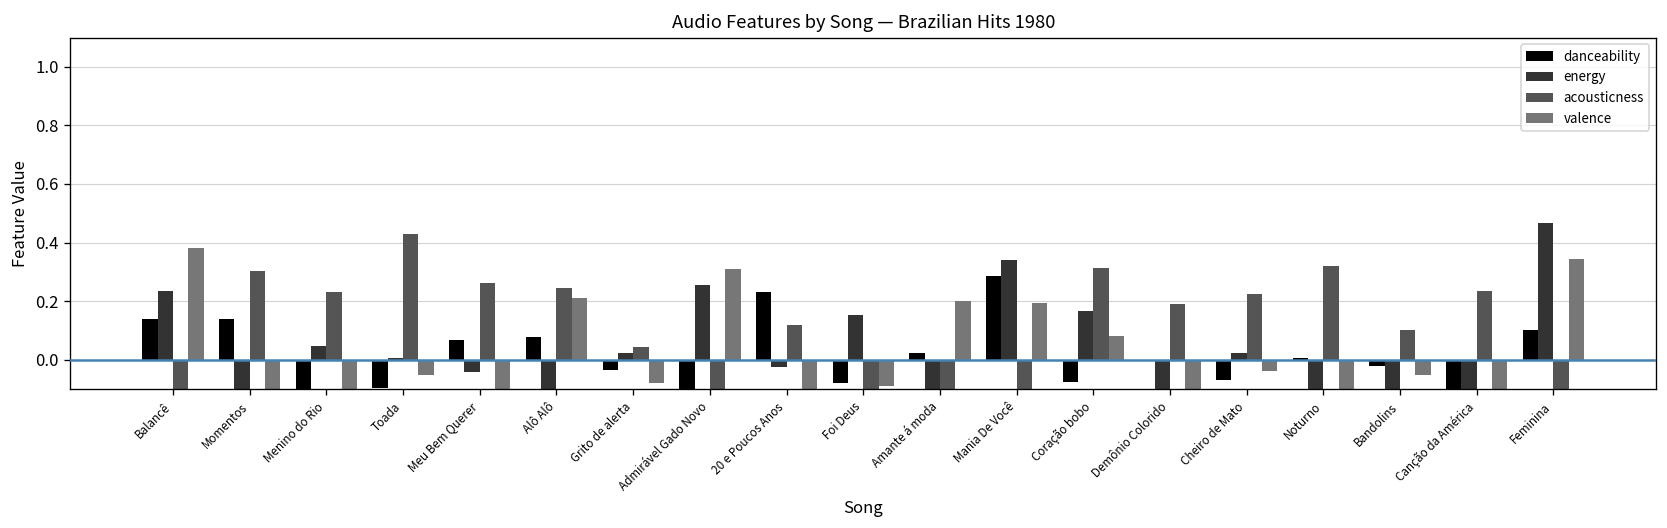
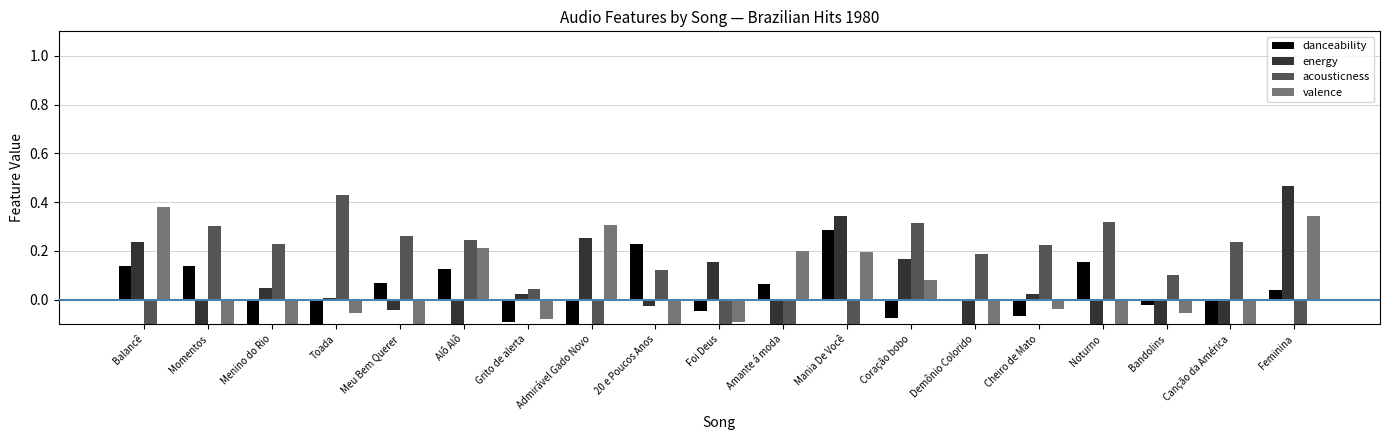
danceability, Alô Alô: 0.08 -> 0.13
danceability, Grito de alerta: -0.03 -> -0.09
danceability, Foi Deus: -0.08 -> -0.04
danceability, Amante á moda: 0.02 -> 0.06
danceability, Noturno: 0.01 -> 0.16
danceability, Feminina: 0.10 -> 0.04
